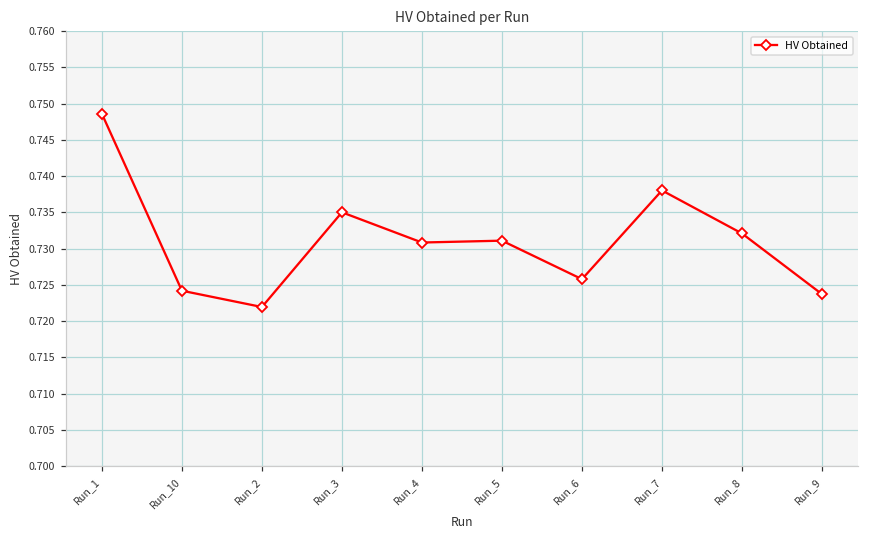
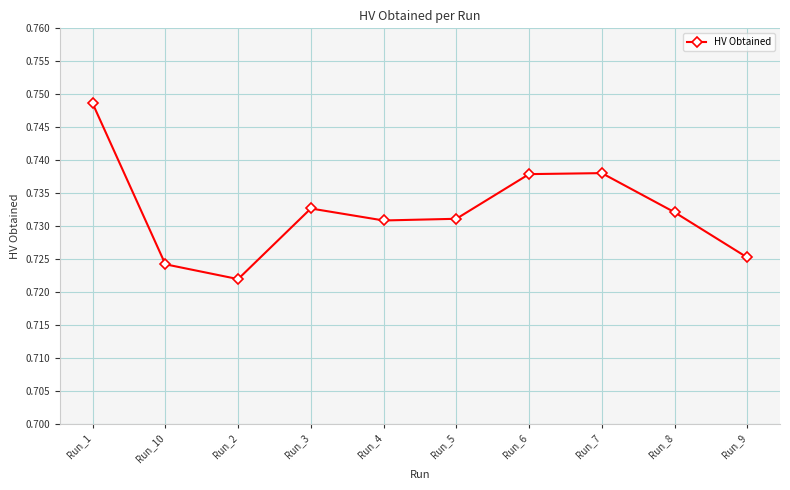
Run_3: 0.735 -> 0.733
Run_6: 0.726 -> 0.738
Run_9: 0.724 -> 0.725
